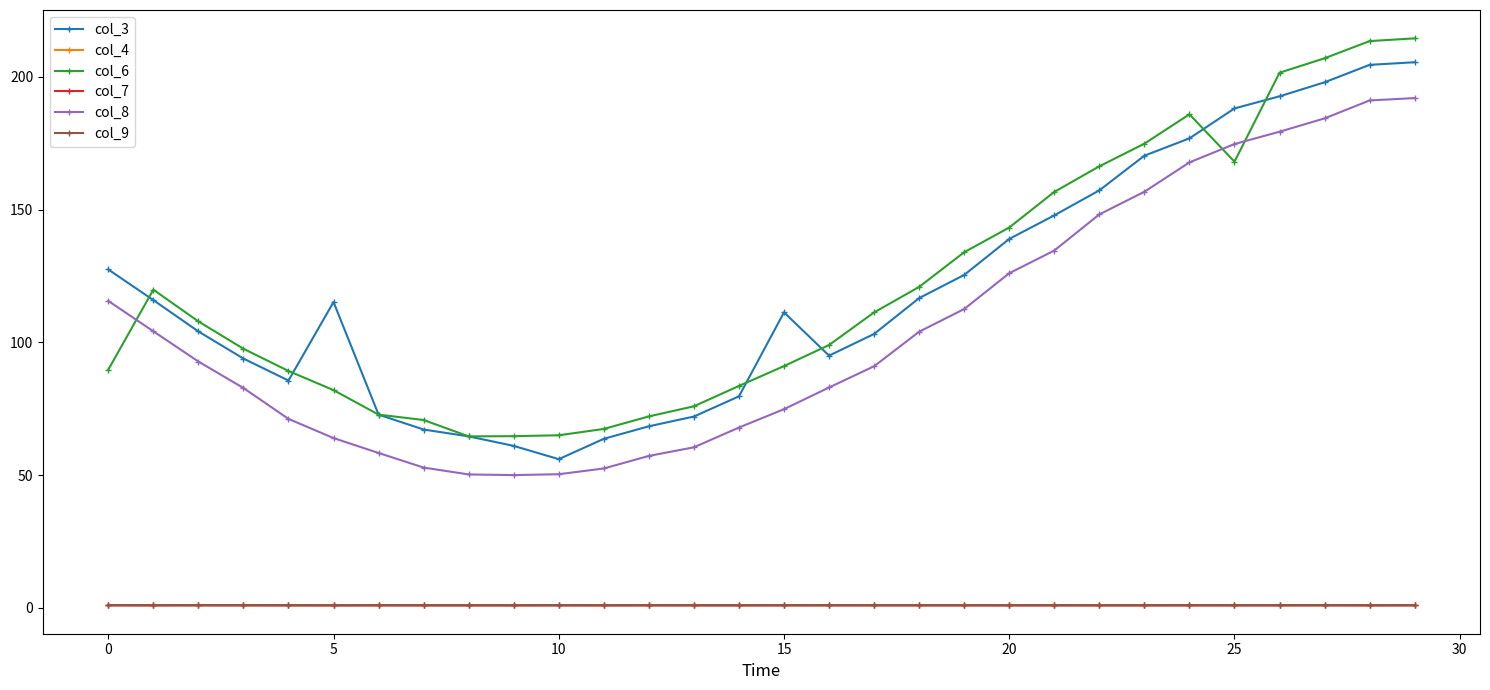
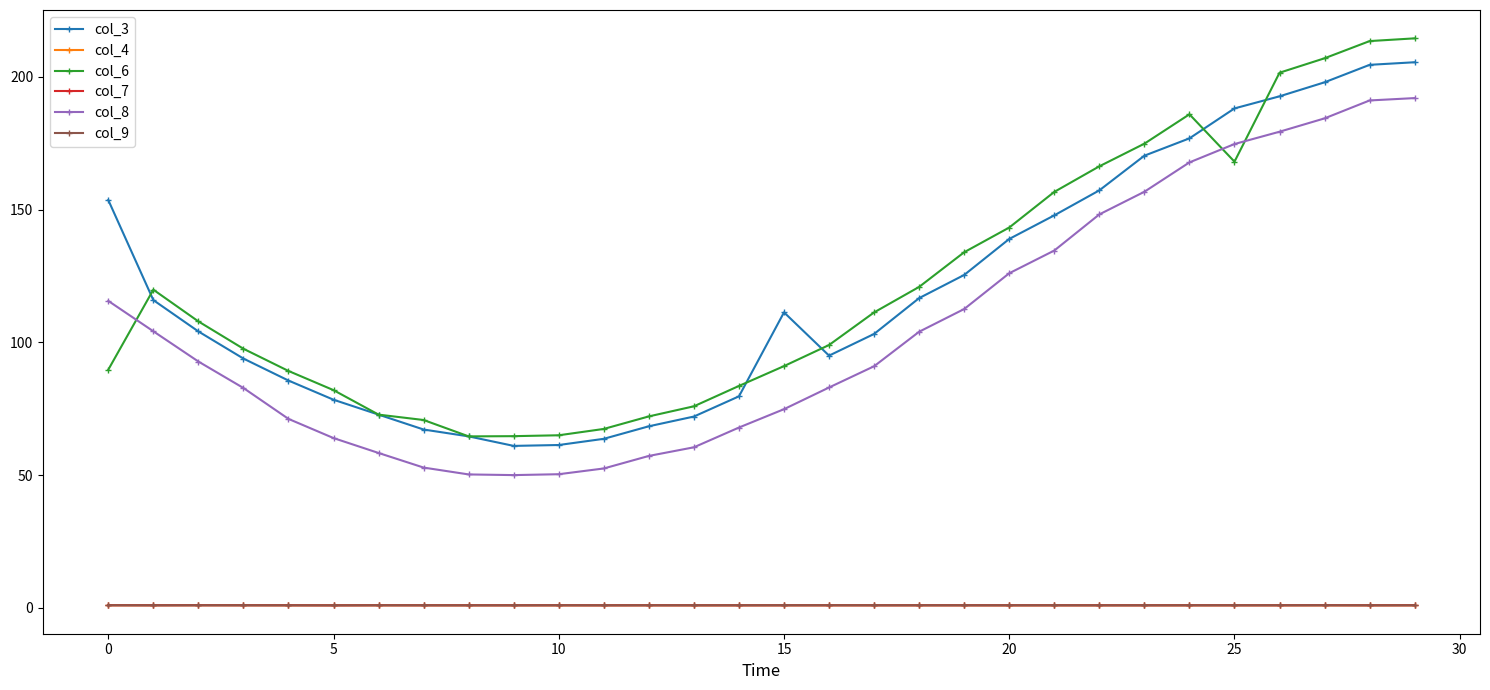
col_3, 0: 127 -> 154
col_3, 5: 115 -> 78
col_3, 10: 56 -> 61
